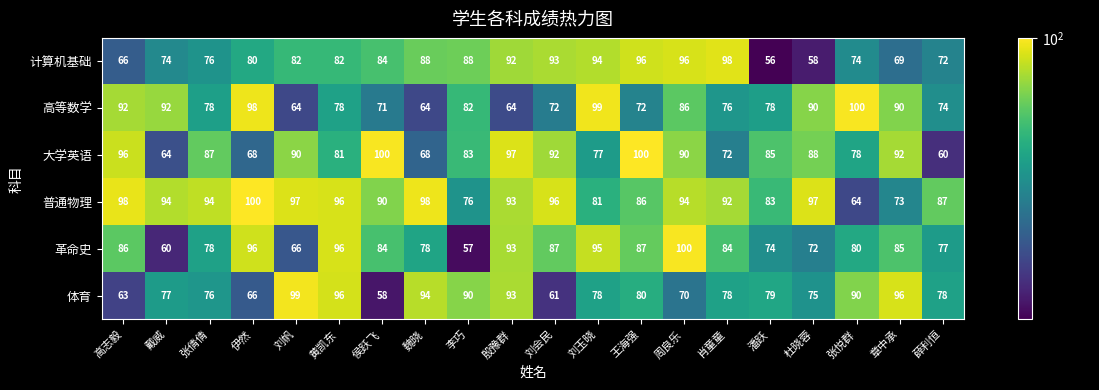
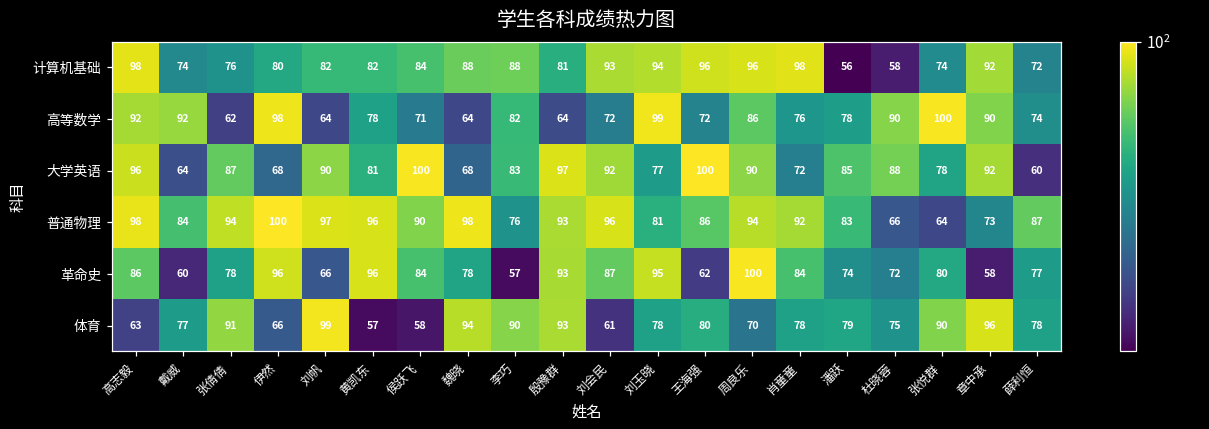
计算机基础, 高志毅: 66 -> 98
计算机基础, 殷豫群: 92 -> 81
计算机基础, 章中承: 69 -> 92
高等数学, 张倩倩: 78 -> 62
普通物理, 戴威: 94 -> 84
普通物理, 杜晓蓉: 97 -> 66
革命史, 王海强: 87 -> 62
革命史, 章中承: 85 -> 58
体育, 张倩倩: 76 -> 91
体育, 黄凯东: 96 -> 57
